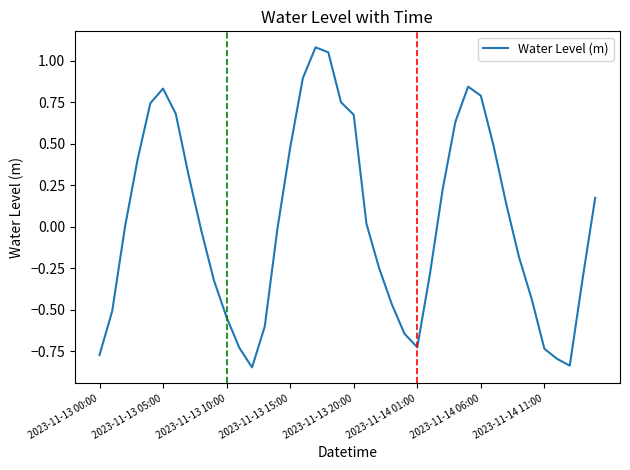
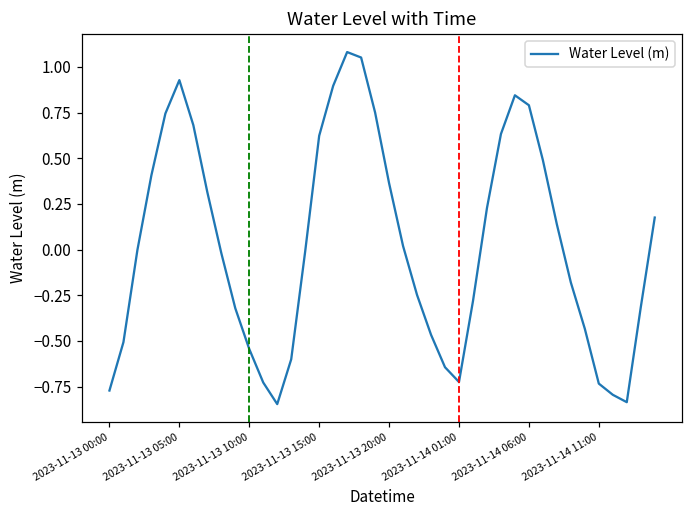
2023-11-13 05:00: 0.83 -> 0.93
2023-11-13 15:00: 0.48 -> 0.62
2023-11-13 20:00: 0.67 -> 0.36
